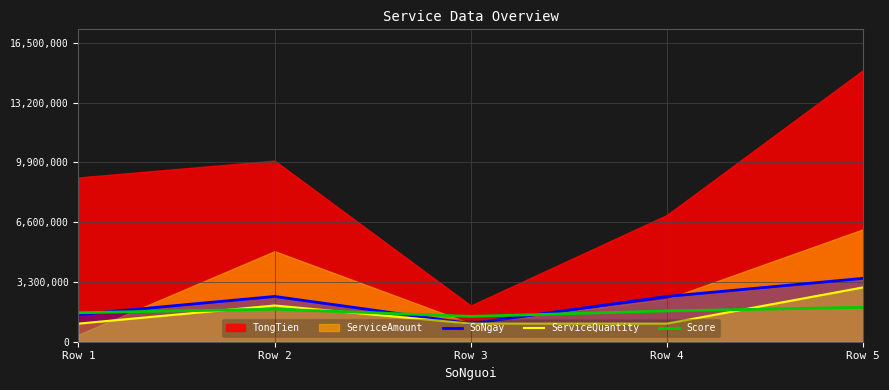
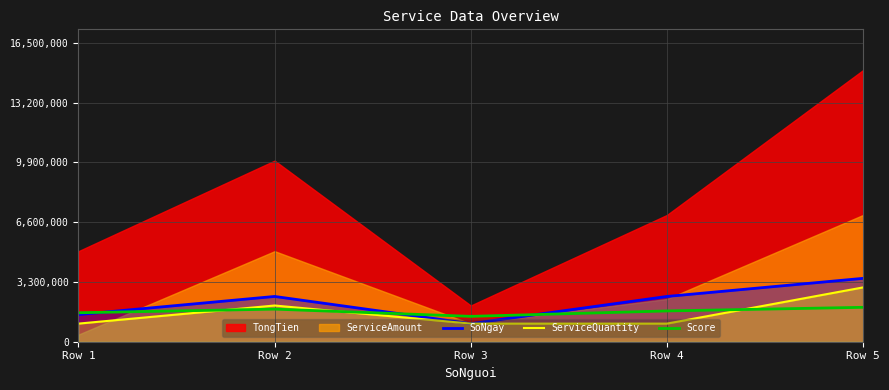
TongTien, Row 1: 9,100,000 -> 5,000,000
ServiceAmount, Row 5: 6,200,000 -> 7,000,000
